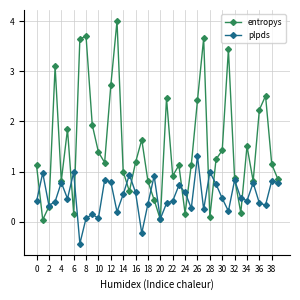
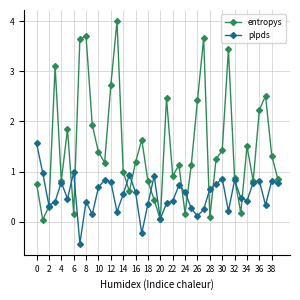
entropys, 0: 1.1 -> 0.8
plpds, 0: 0.4 -> 1.6
plpds, 8: 0.1 -> 0.4
plpds, 10: 0.1 -> 0.7
plpds, 26: 1.3 -> 0.1
plpds, 28: 1.0 -> 0.7
plpds, 30: 0.5 -> 0.9
plpds, 36: 0.4 -> 0.8
entropys, 38: 1.1 -> 1.3
